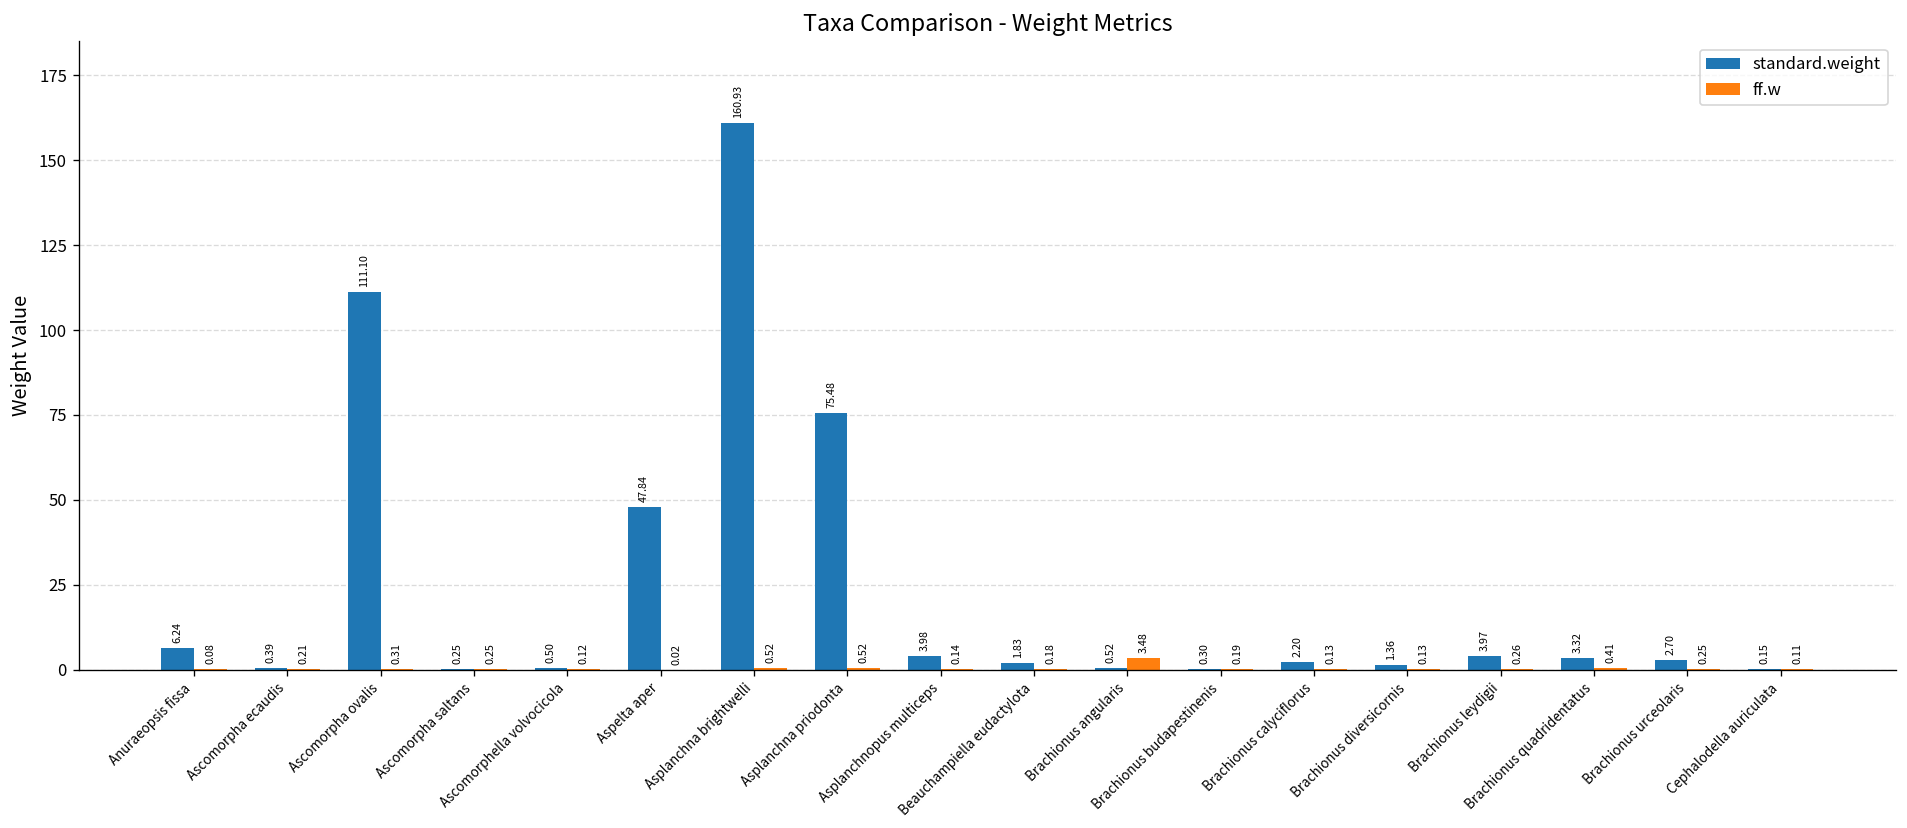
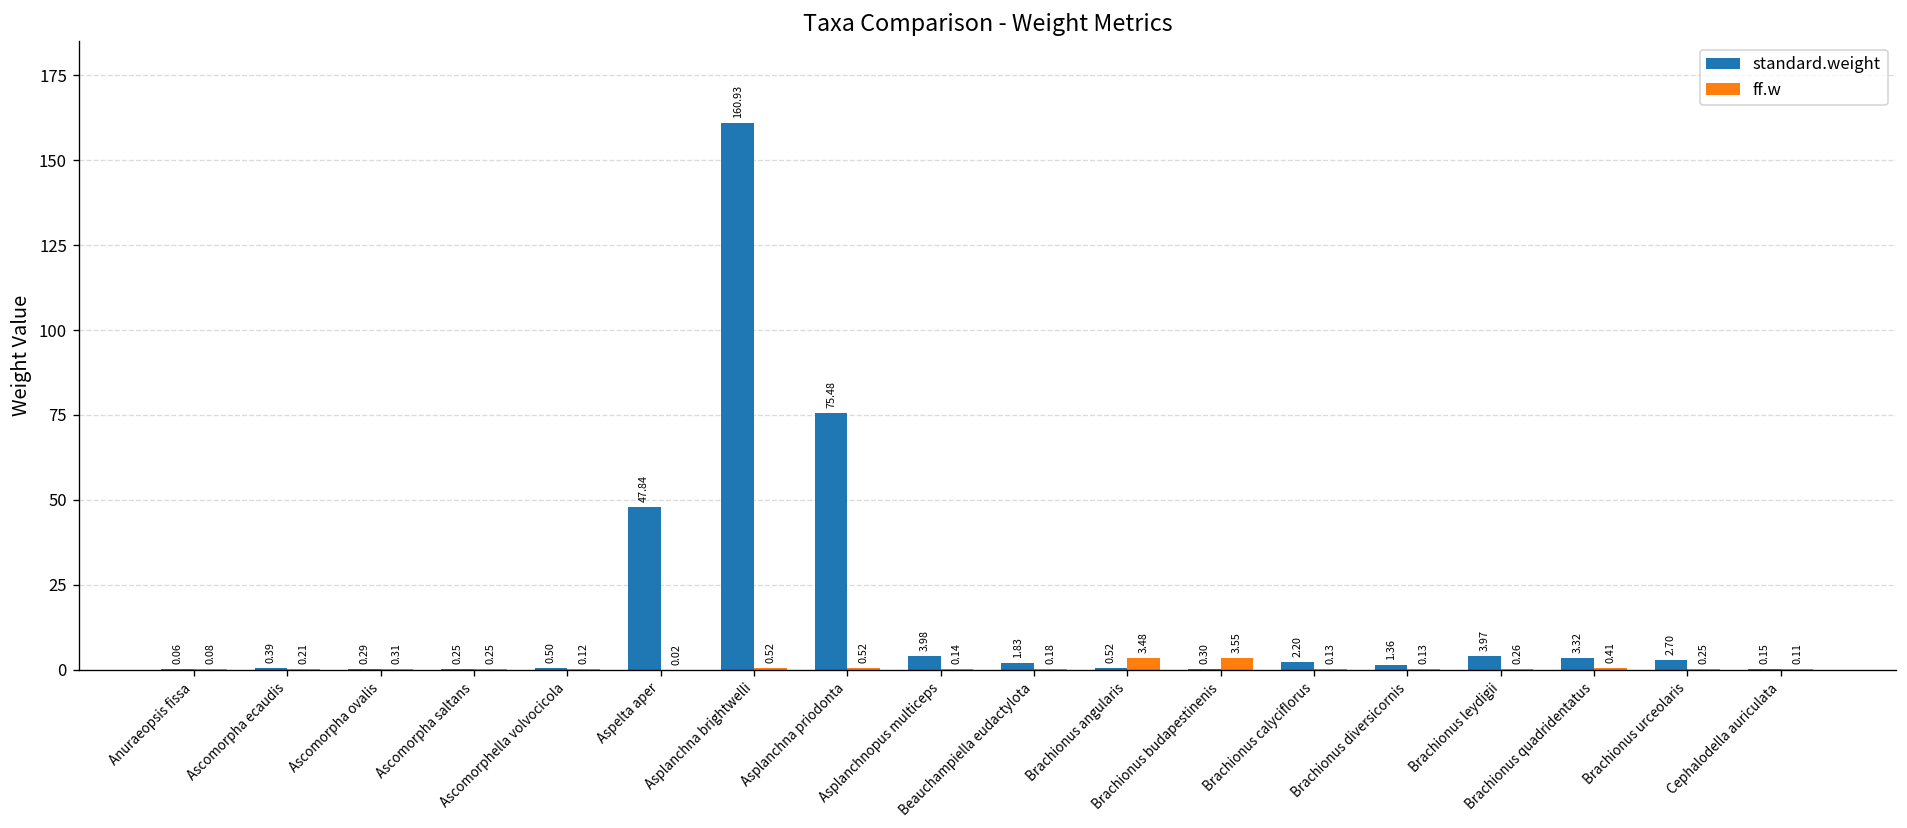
standard.weight, Anuraeopsis fissa: 6.24 -> 0.06
standard.weight, Ascomorpha ovalis: 111.10 -> 0.29
ff.w, Brachionus budapestinenis: 0.19 -> 3.55
